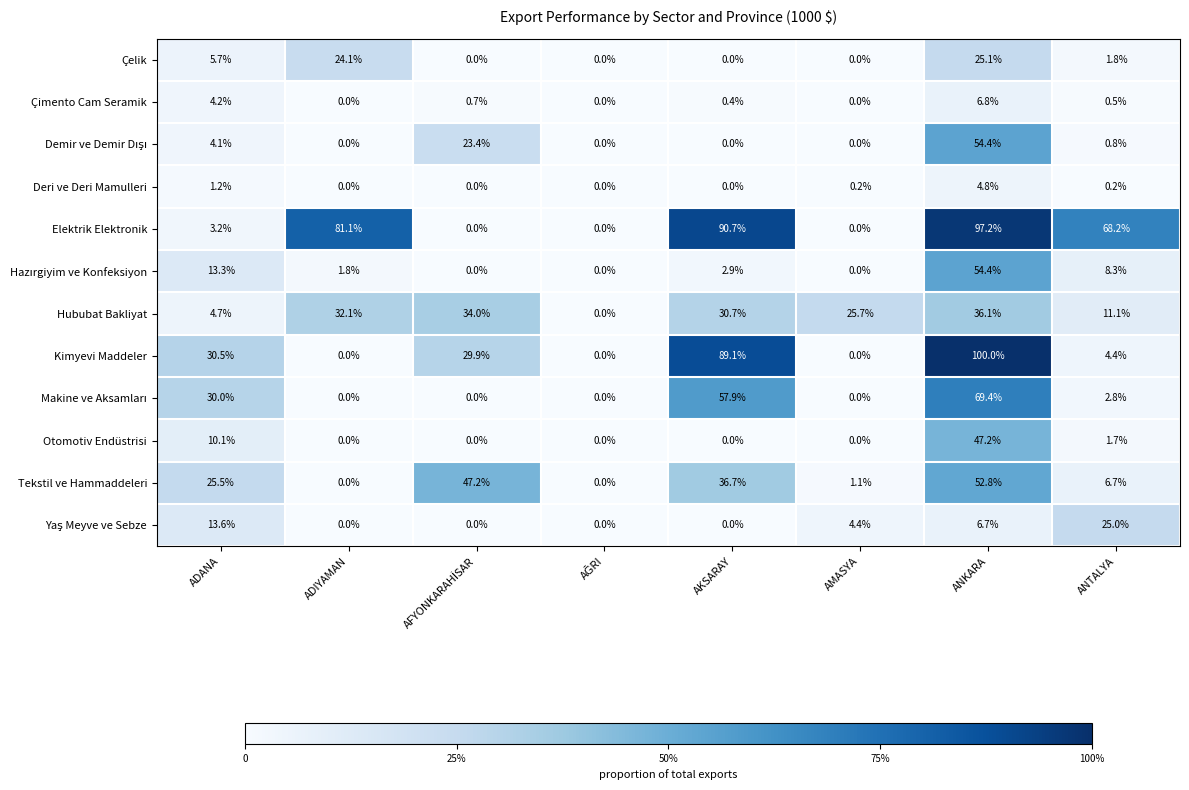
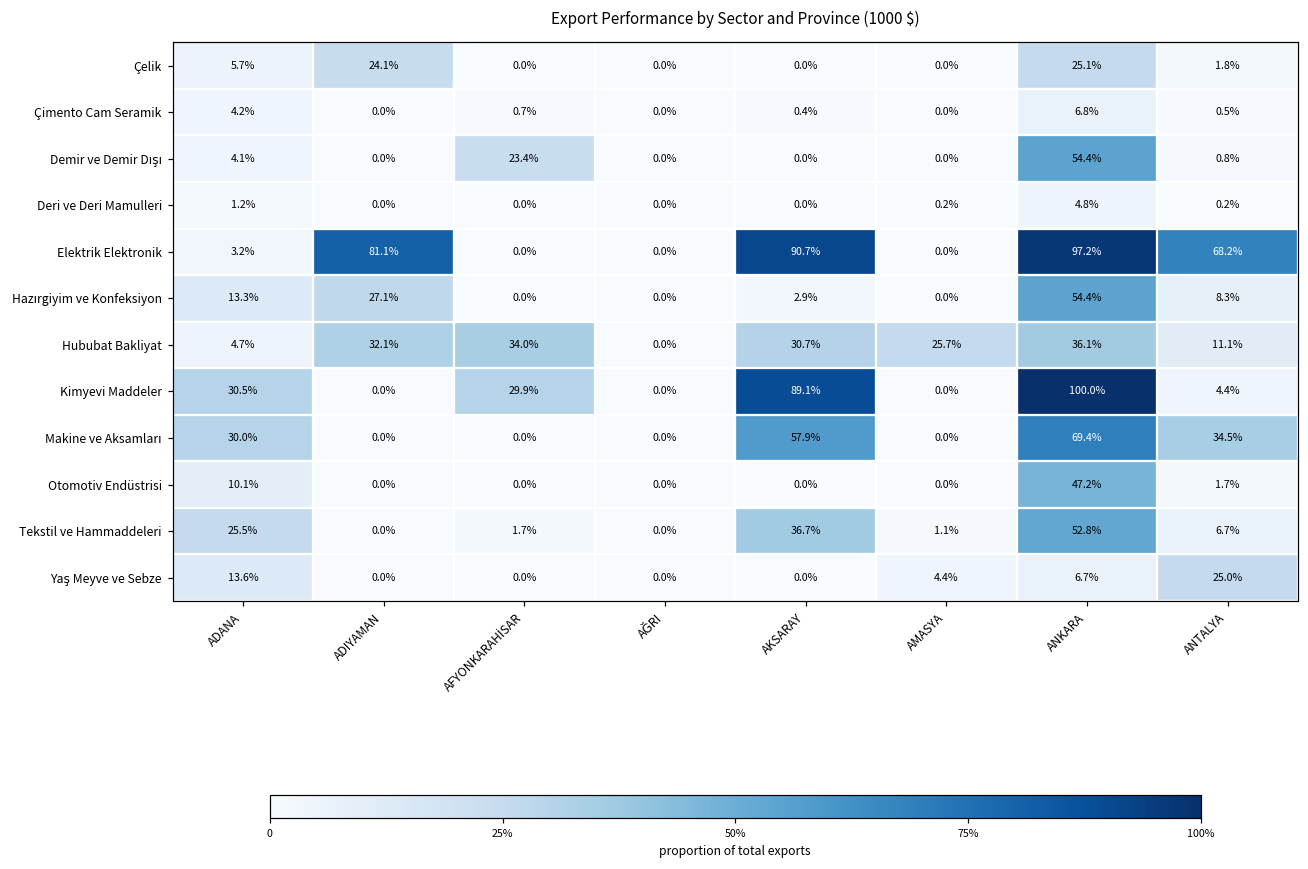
Hazırgiyim ve Konfeksiyon, ADIYAMAN: 1.8% -> 27.1%
Makine ve Aksamları, ANTALYA: 2.8% -> 34.5%
Tekstil ve Hammaddeleri, AFYONKARAHİSAR: 47.2% -> 1.7%
